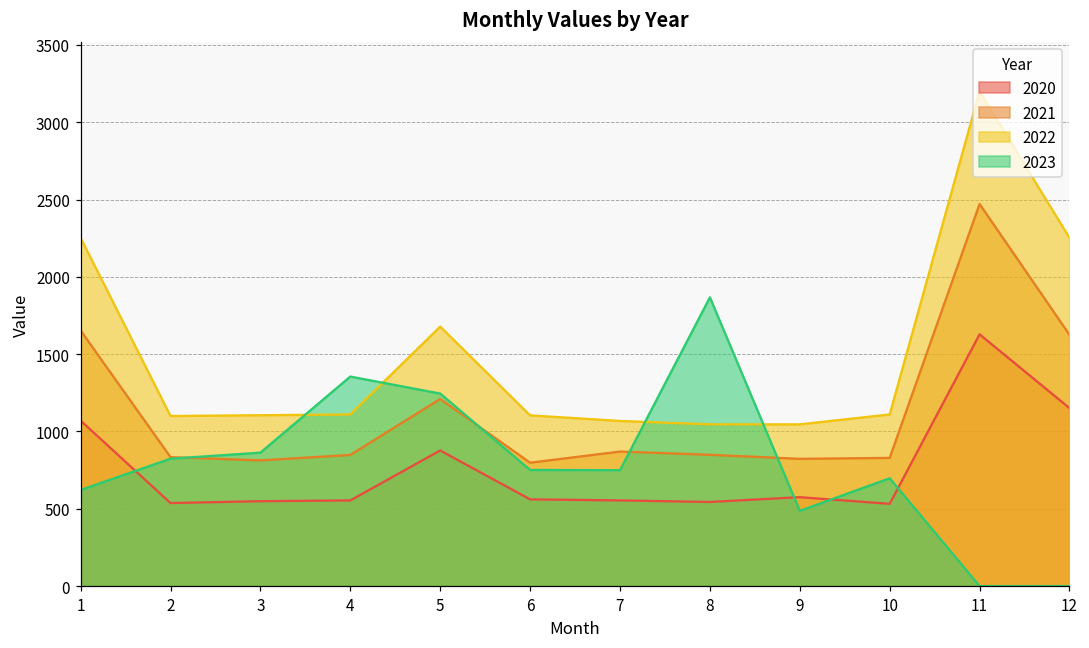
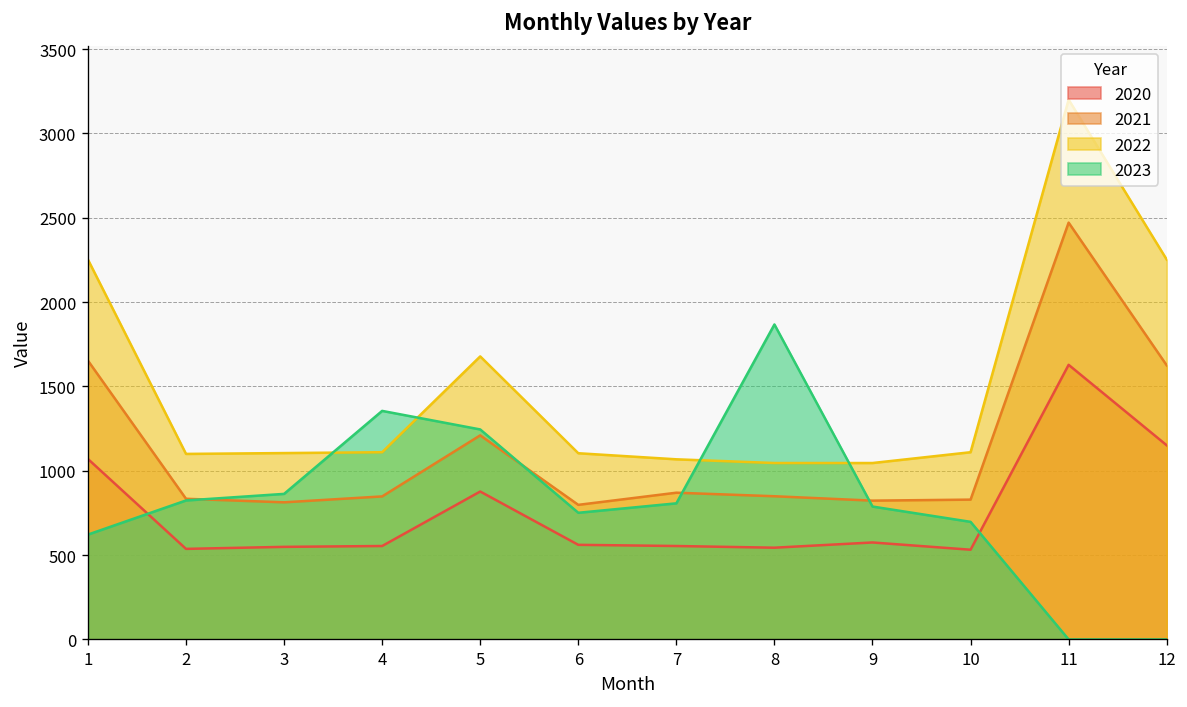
2023, 7: 750 -> 810
2023, 9: 490 -> 790
